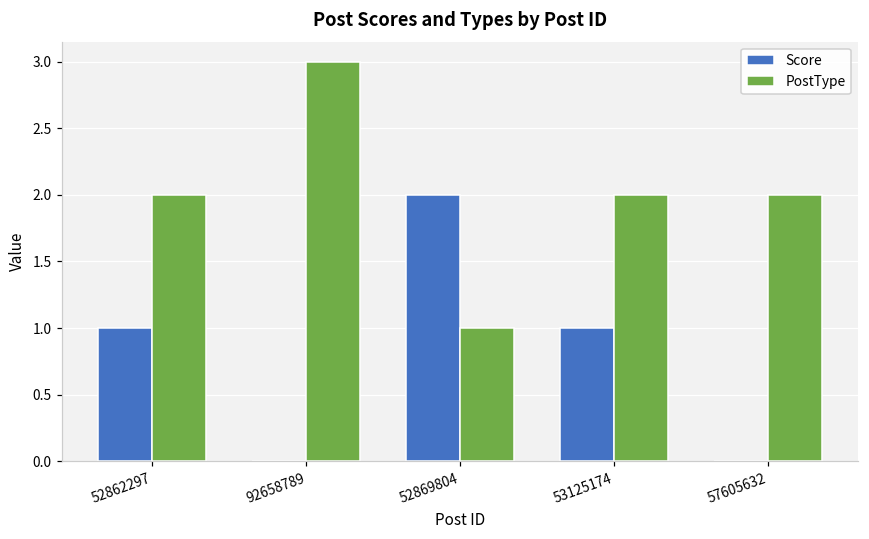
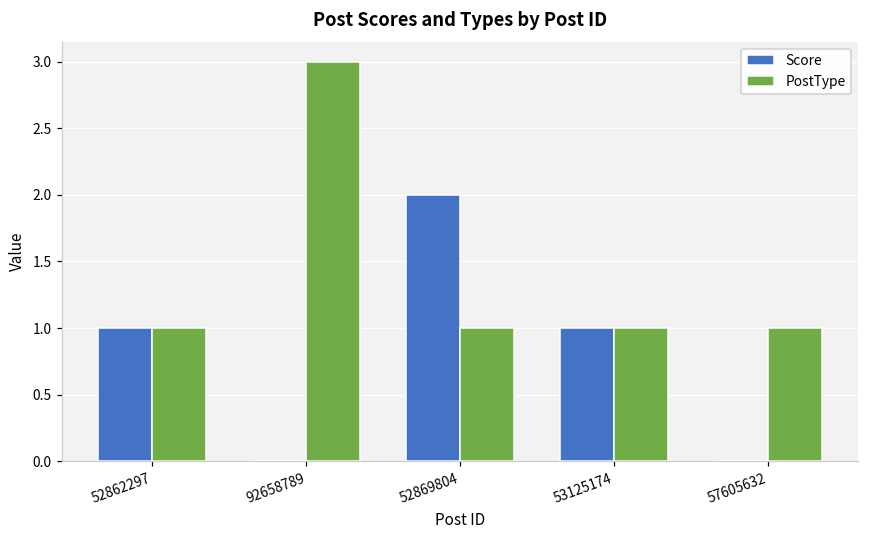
PostType, 52862297: 2 -> 1
PostType, 53125174: 2 -> 1
PostType, 57605632: 2 -> 1
